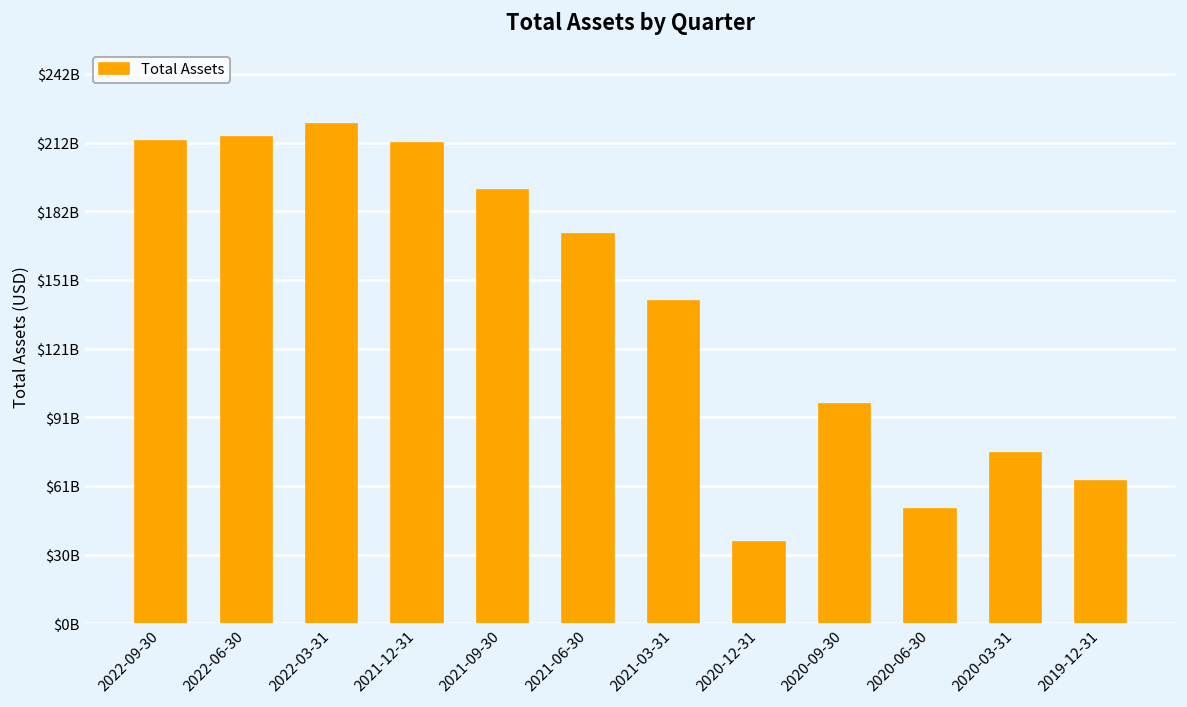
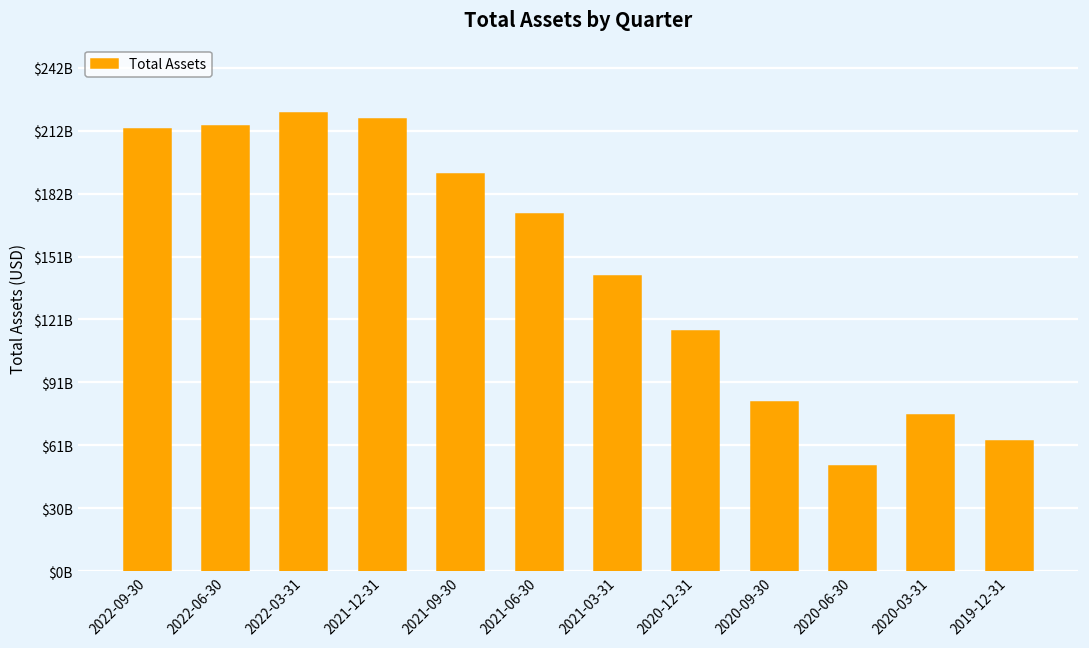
2021-12-31: $212000000000 -> $217000000000
2020-12-31: $36000000000 -> $116000000000
2020-09-30: $97000000000 -> $81000000000
